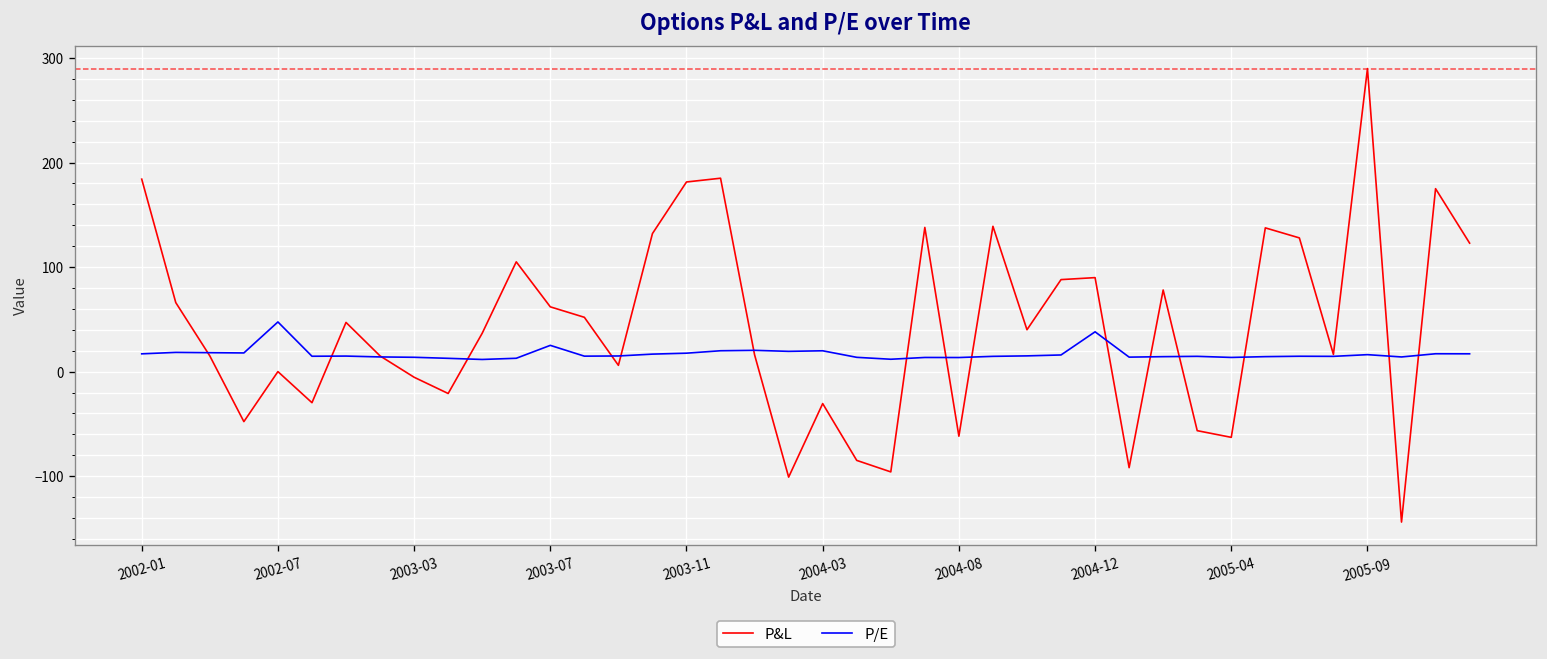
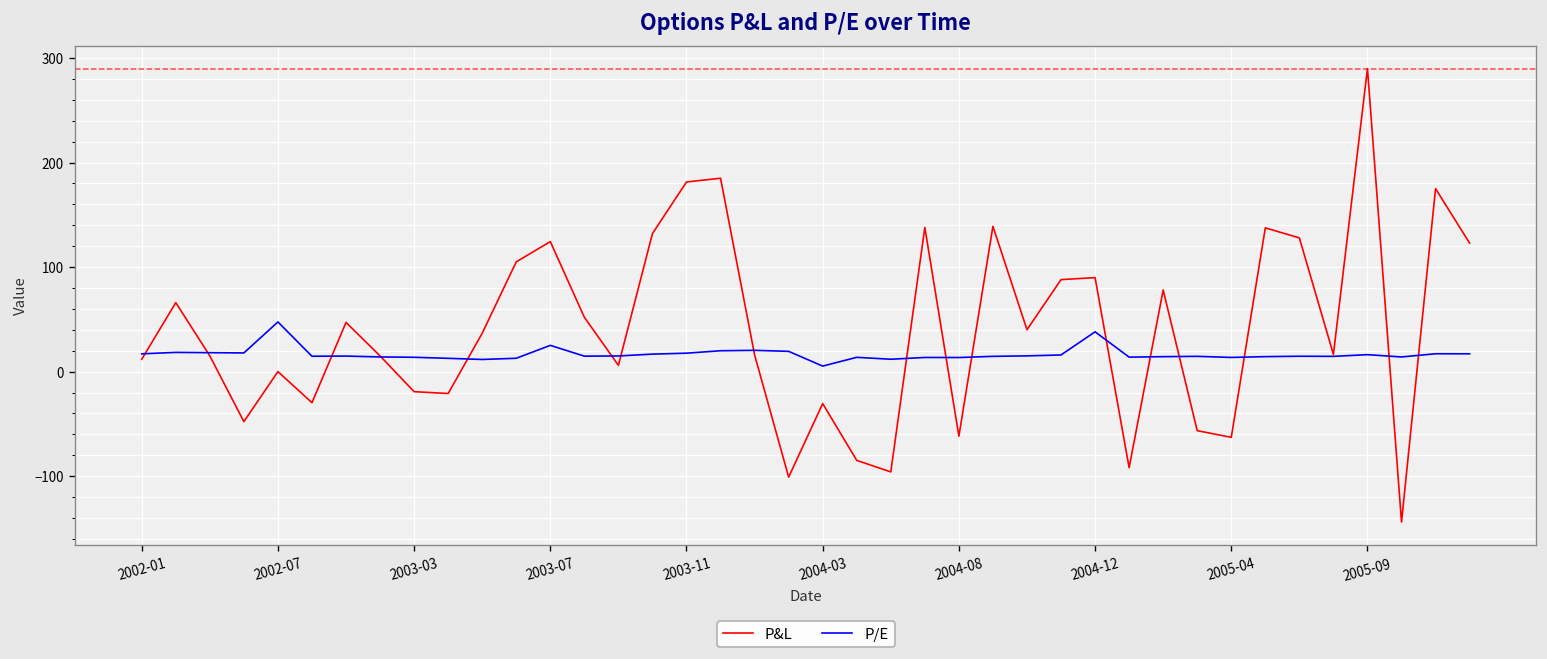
P&L, 2002-01: 180 -> 10
P&L, 2003-03: -10 -> -20
P&L, 2003-07: 60 -> 120
P/E, 2004-03: 20 -> 10
